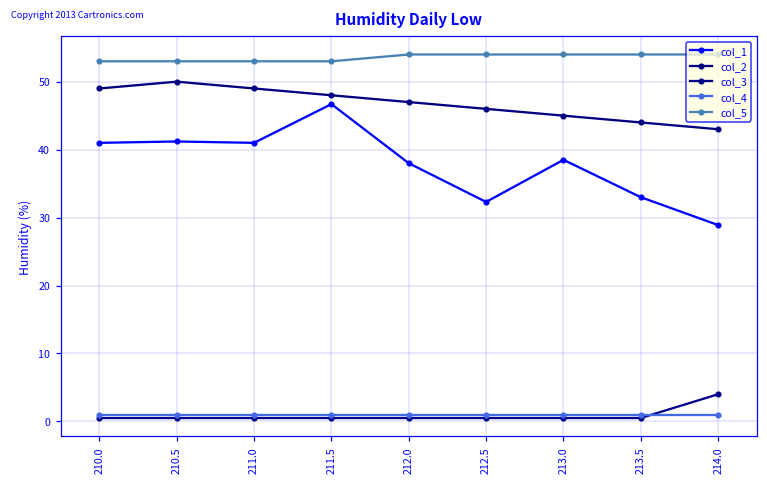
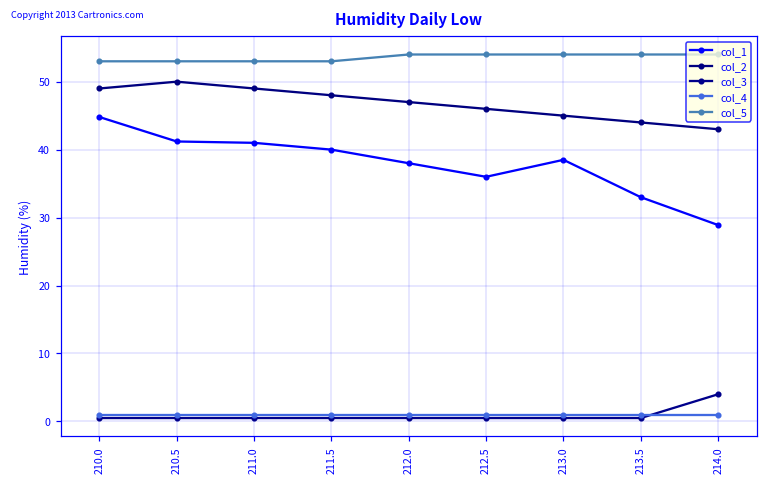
col_1, 210.0: 41 -> 45
col_1, 211.5: 47 -> 40
col_1, 212.5: 32 -> 36
